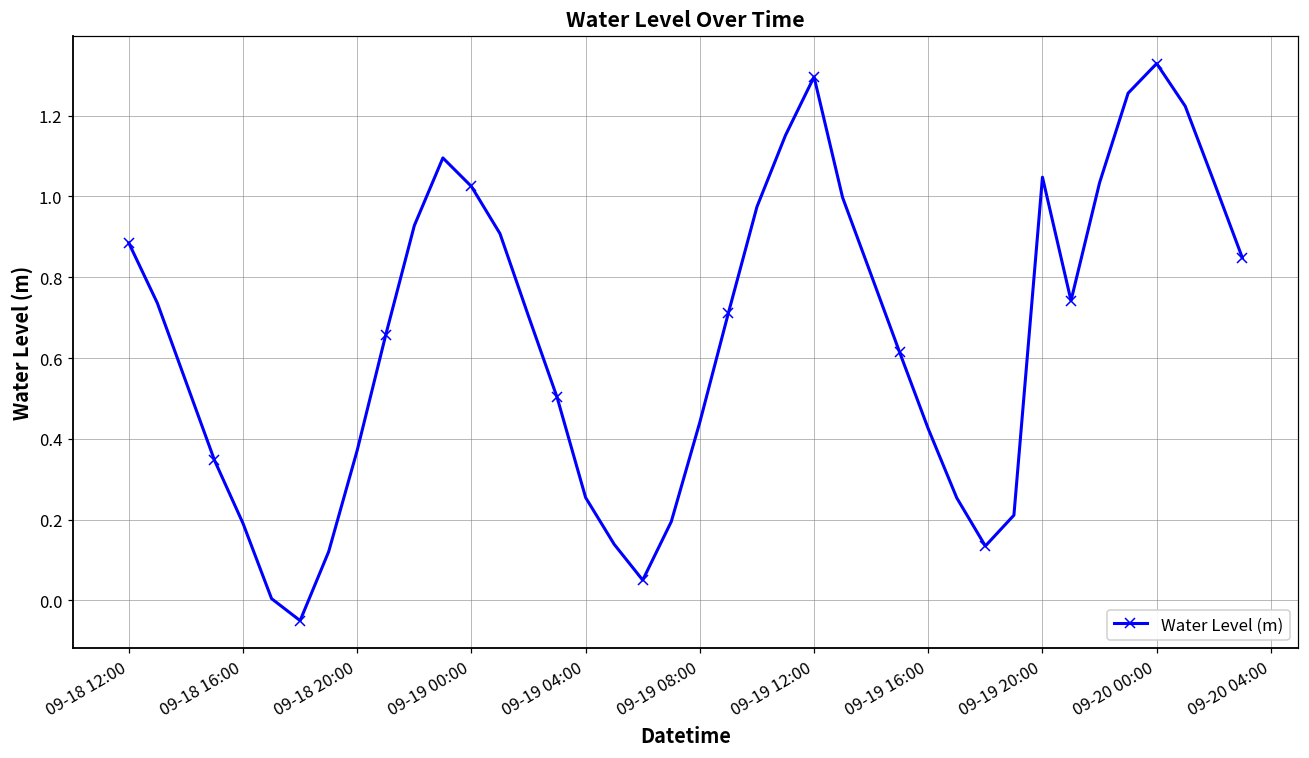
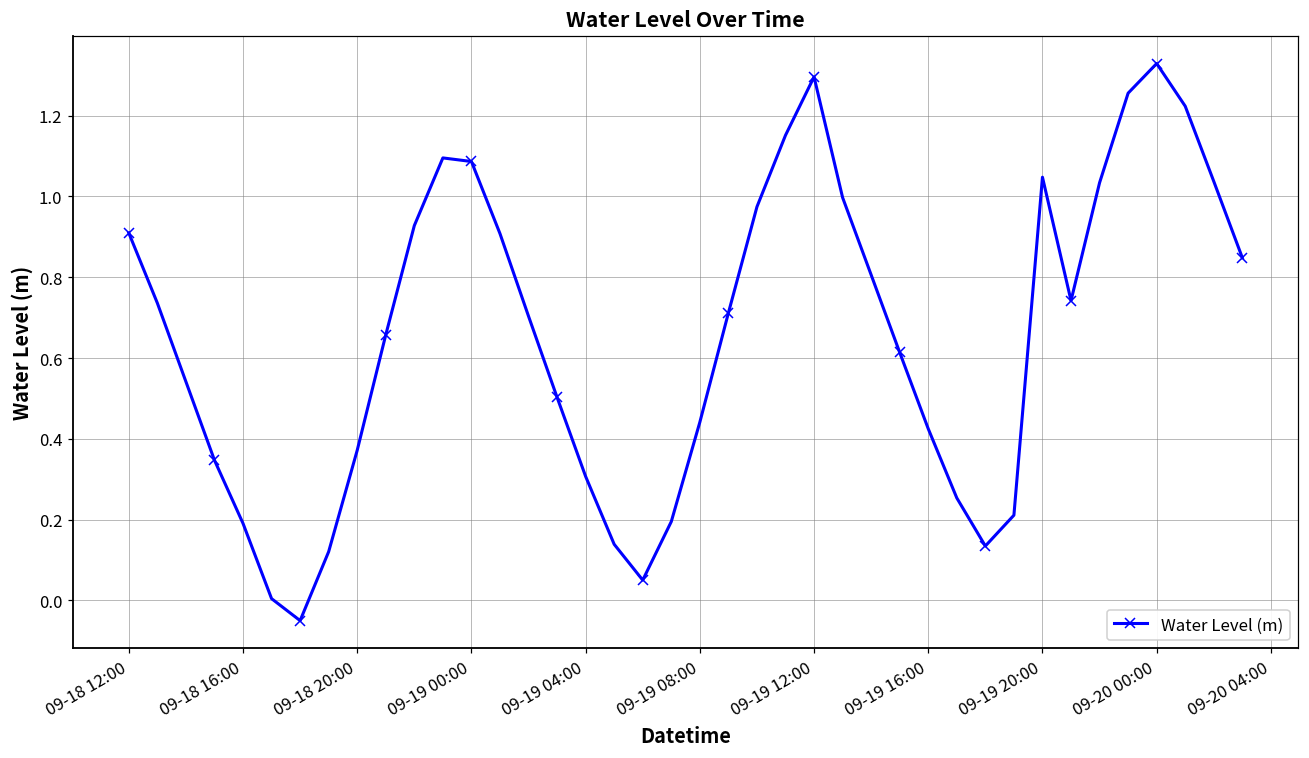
09-18 12:00: 0.88 -> 0.91
09-19 00:00: 1.02 -> 1.09
09-19 04:00: 0.25 -> 0.31
